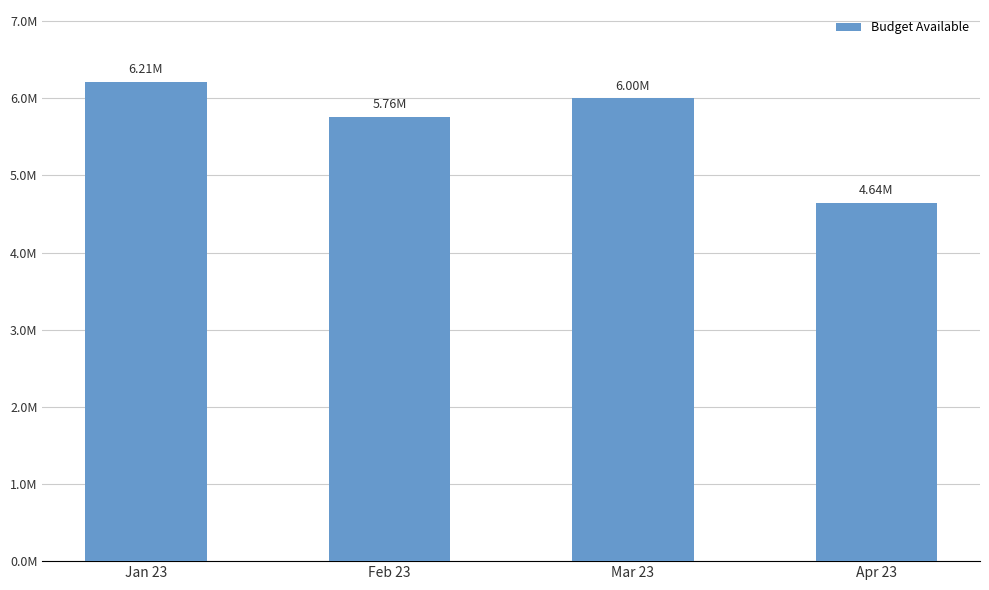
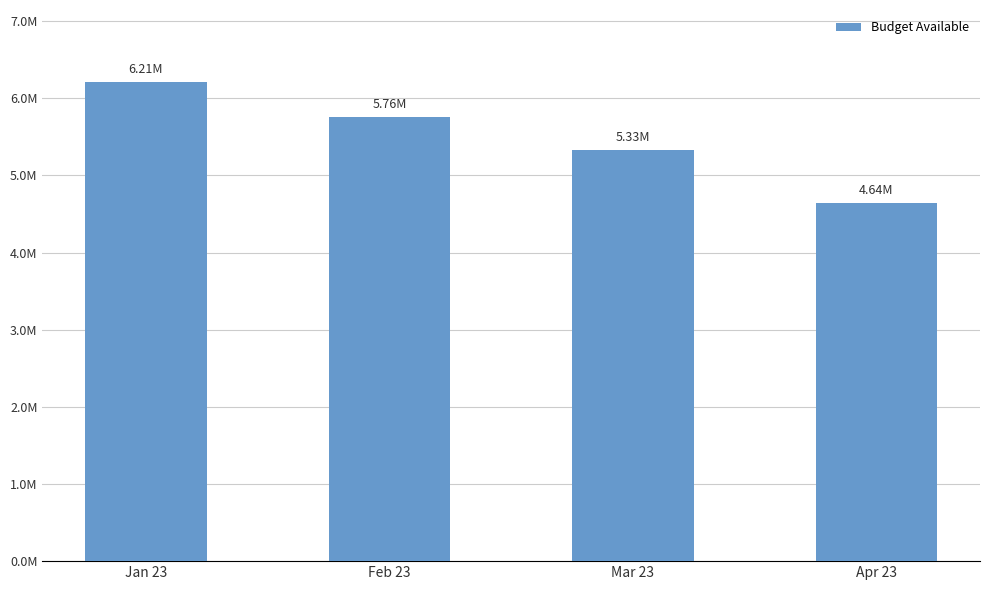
Mar 23: 6.00M -> 5.33M
